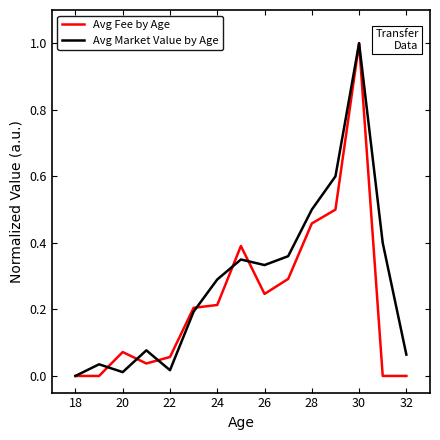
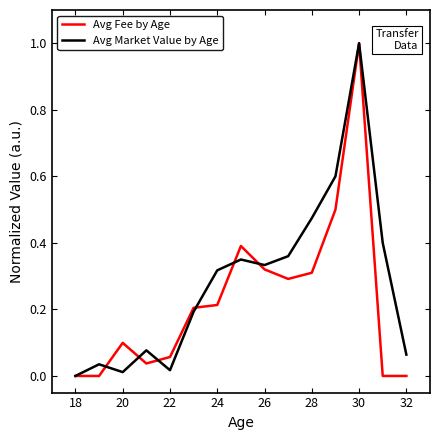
Avg Fee by Age, 20: 0.07 -> 0.10
Avg Market Value by Age, 24: 0.29 -> 0.32
Avg Fee by Age, 26: 0.25 -> 0.32
Avg Fee by Age, 28: 0.46 -> 0.31
Avg Market Value by Age, 28: 0.50 -> 0.47
